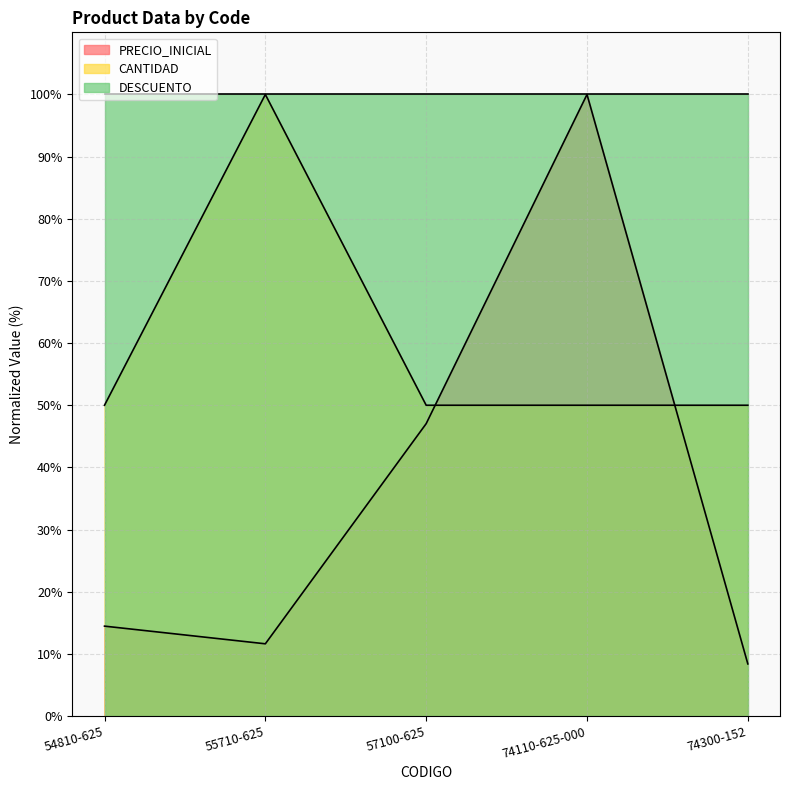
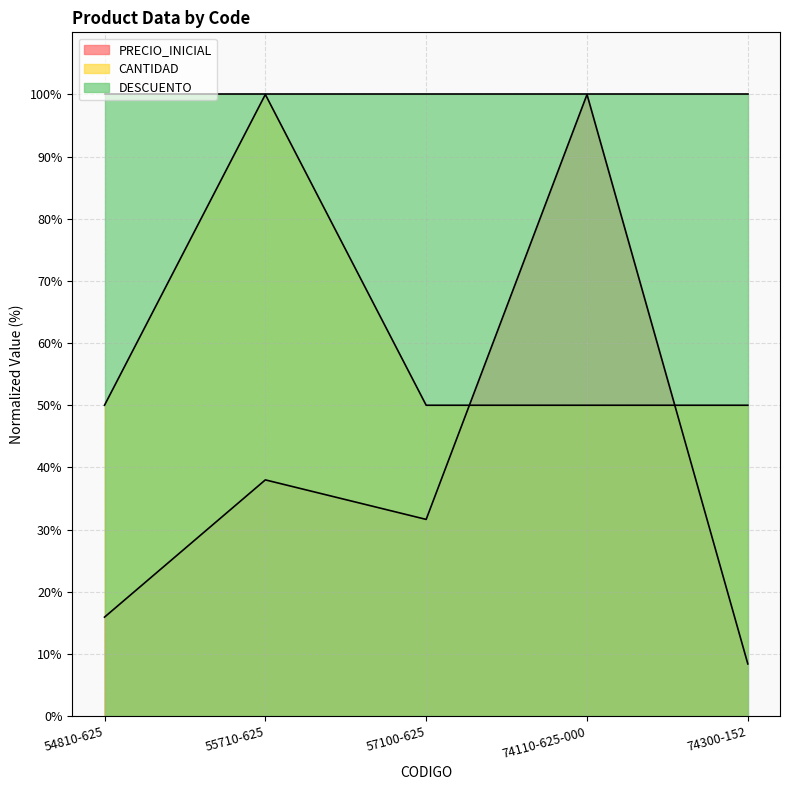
PRECIO_INICIAL, 54810-625: 14% -> 16%
PRECIO_INICIAL, 55710-625: 12% -> 38%
PRECIO_INICIAL, 57100-625: 47% -> 32%
